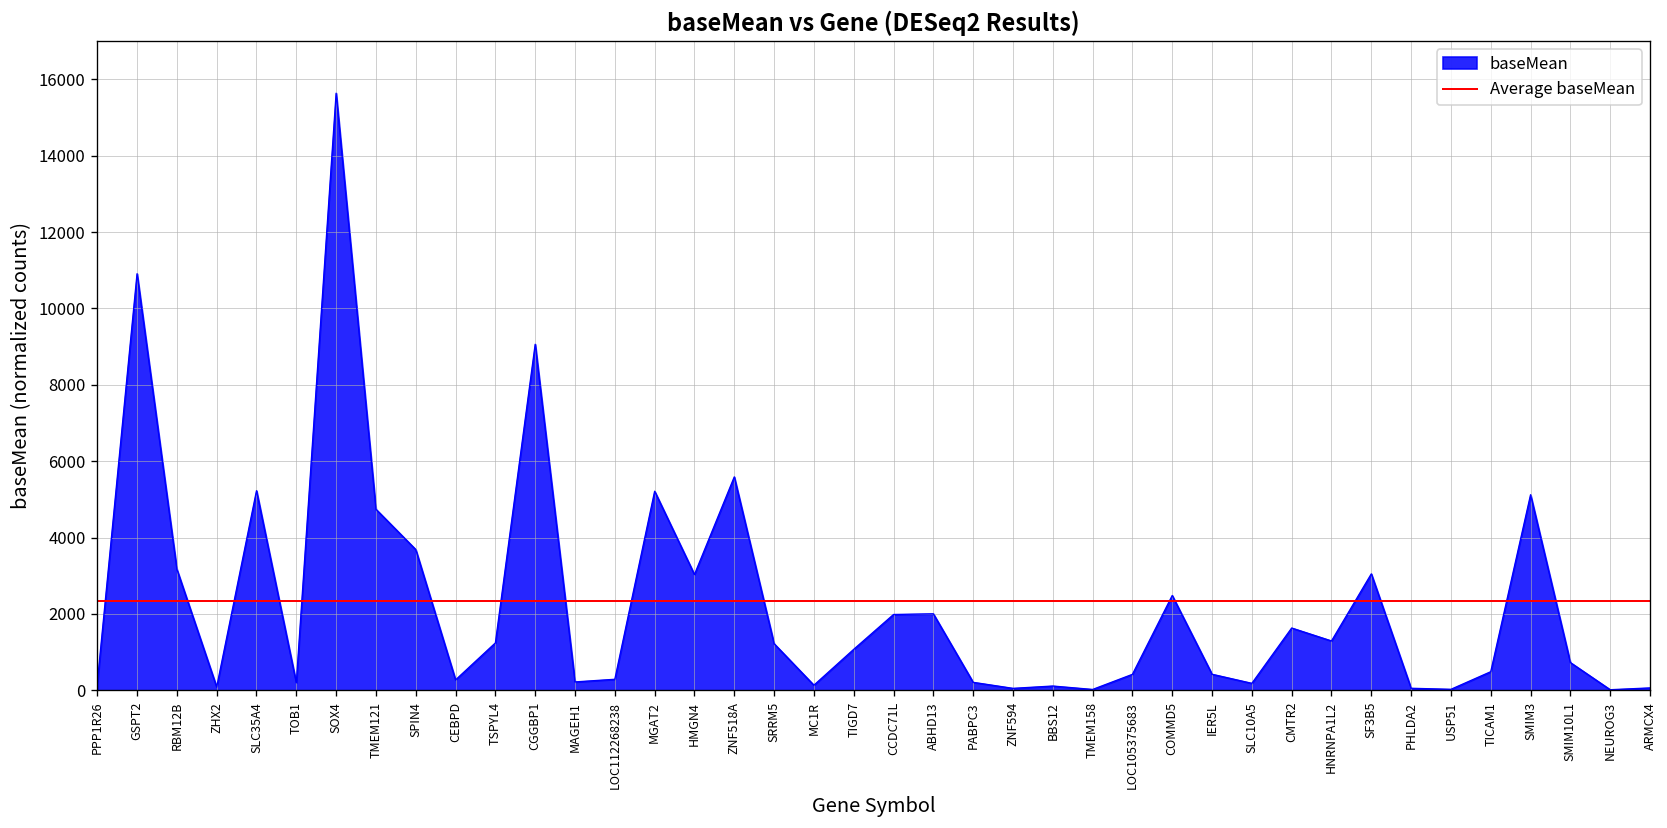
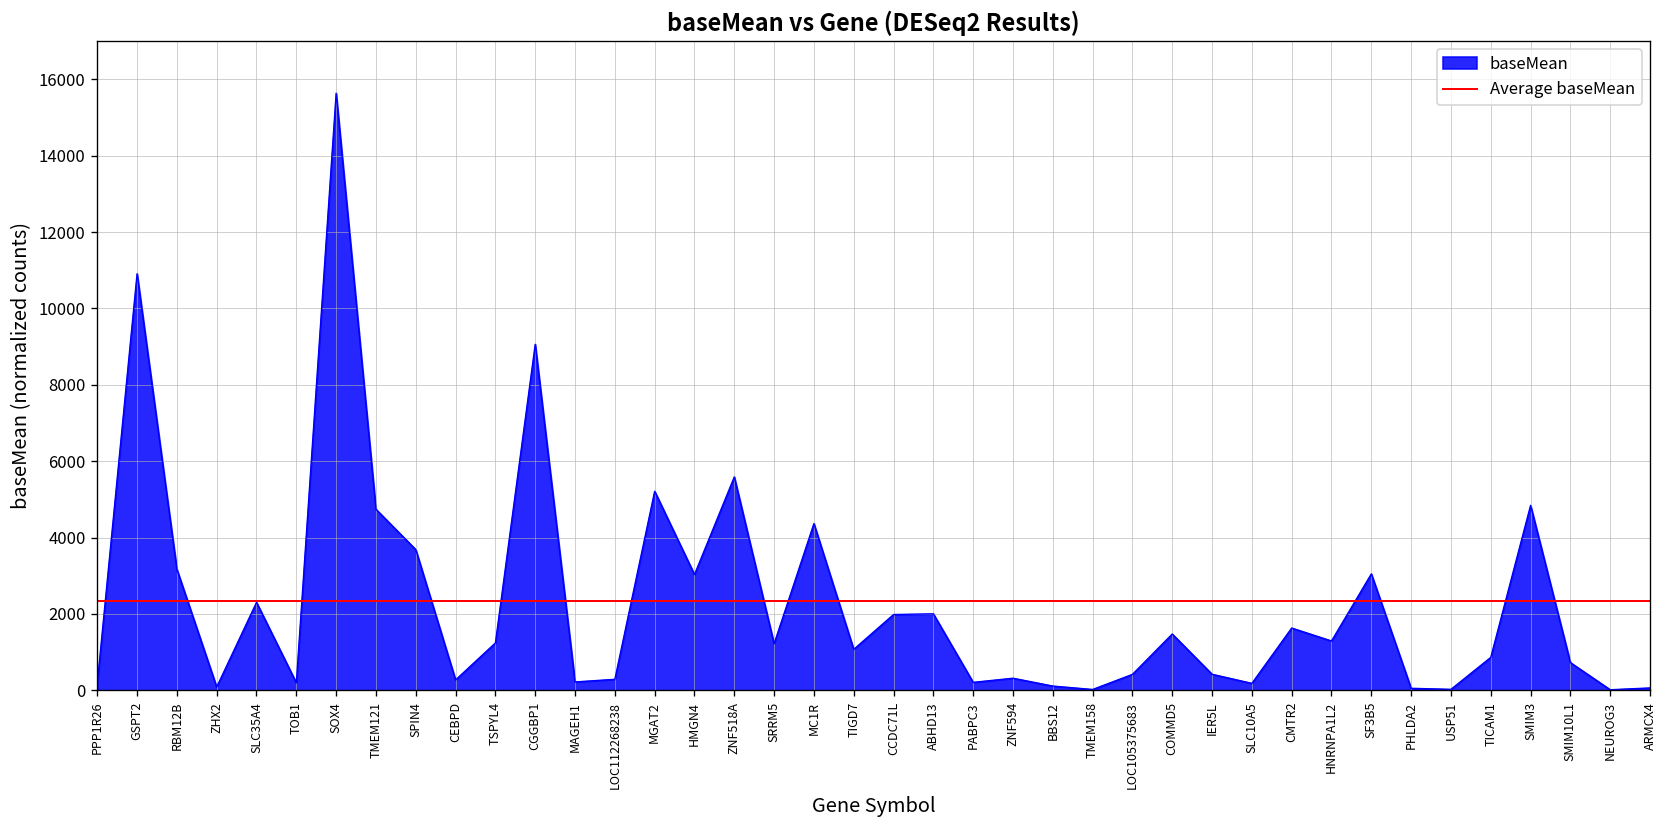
SLC35A4: 5200 -> 2300
MC1R: 100 -> 4400
ZNF594: 100 -> 300
COMMD5: 2500 -> 1500
TICAM1: 500 -> 900
SMIM3: 5100 -> 4800
